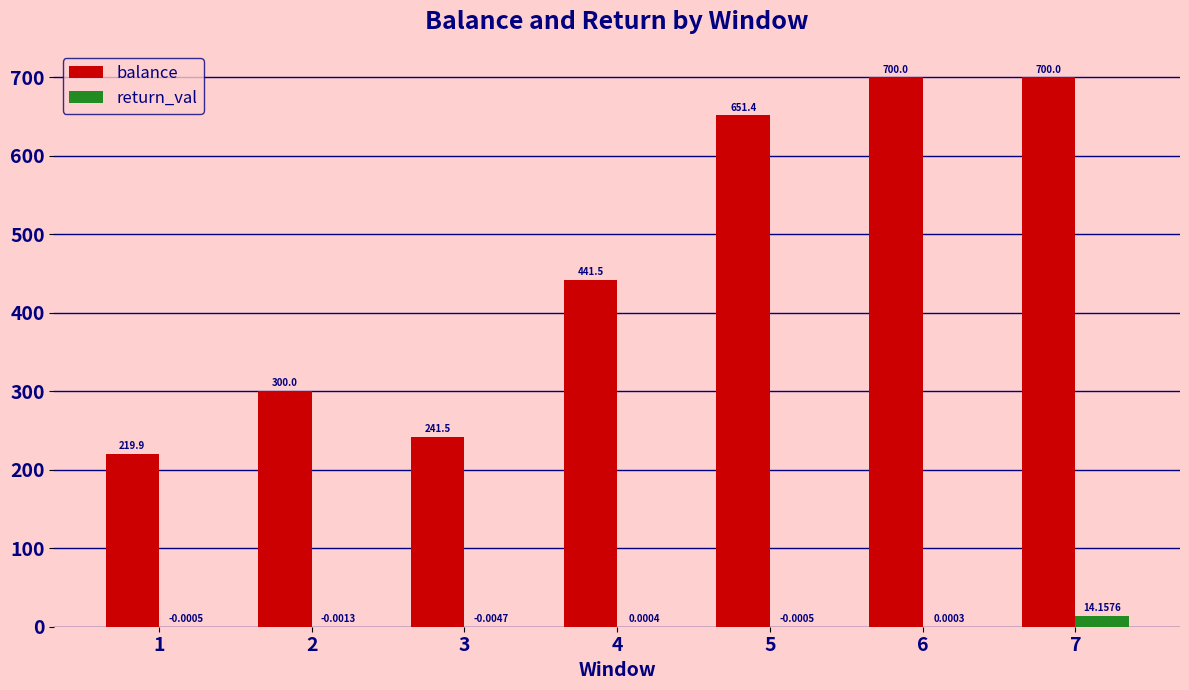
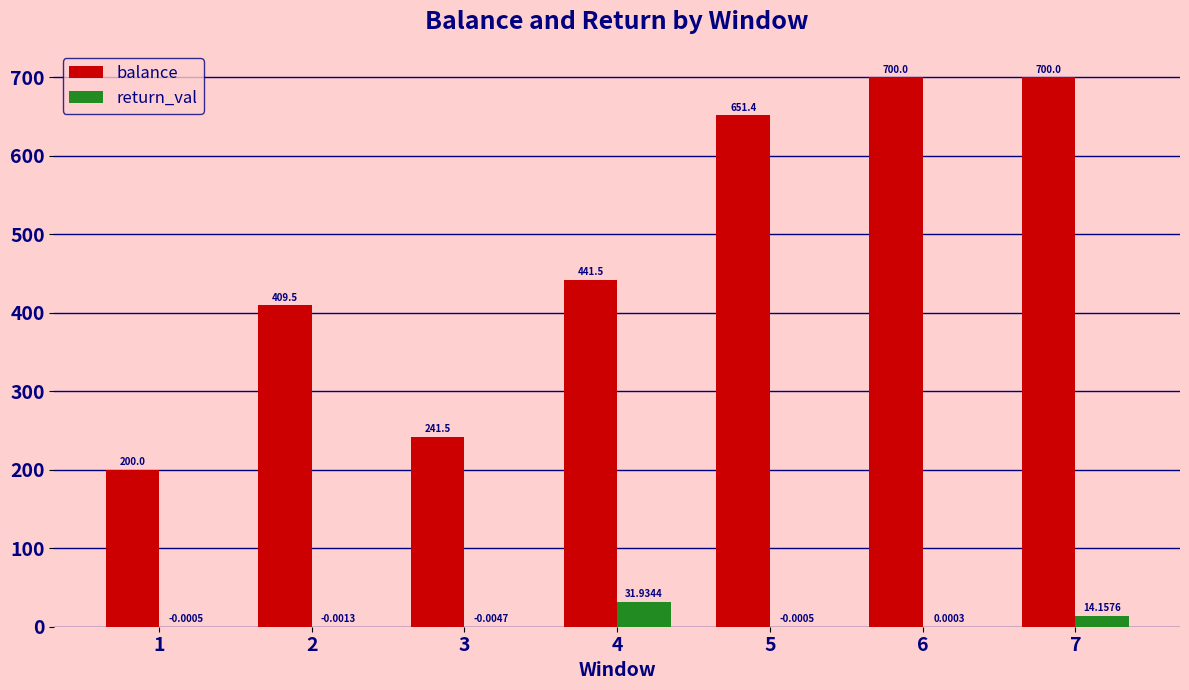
balance, 1: 219.9 -> 200.0
balance, 2: 300.0 -> 409.5
return_val, 4: 0.0004 -> 31.9344
